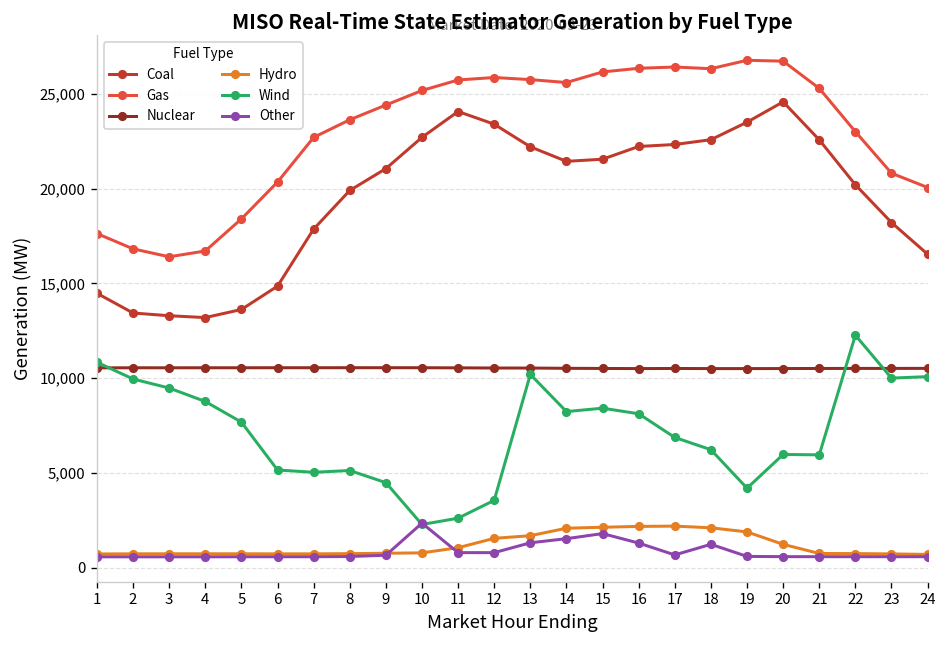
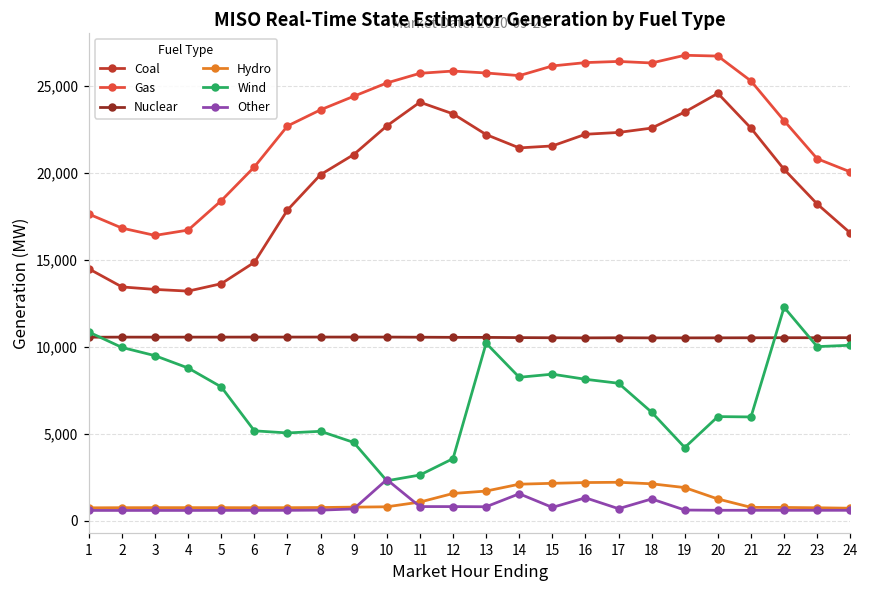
Other, 13: 1,300 -> 800
Other, 15: 1,800 -> 800
Wind, 17: 6,900 -> 7,900
